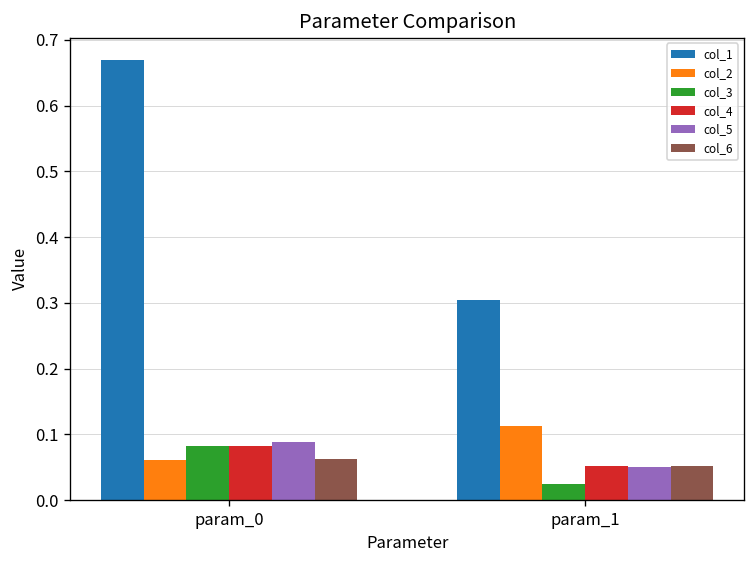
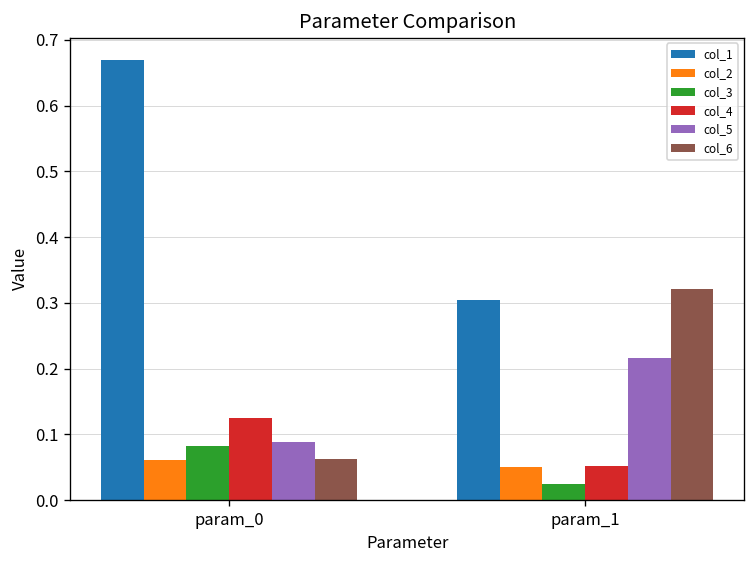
col_4, param_0: 0.08 -> 0.12
col_2, param_1: 0.11 -> 0.05
col_5, param_1: 0.05 -> 0.22
col_6, param_1: 0.05 -> 0.32
